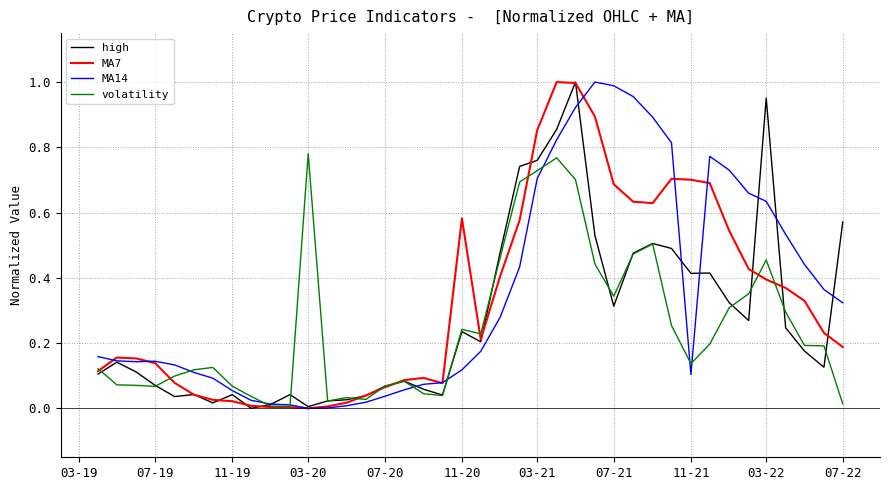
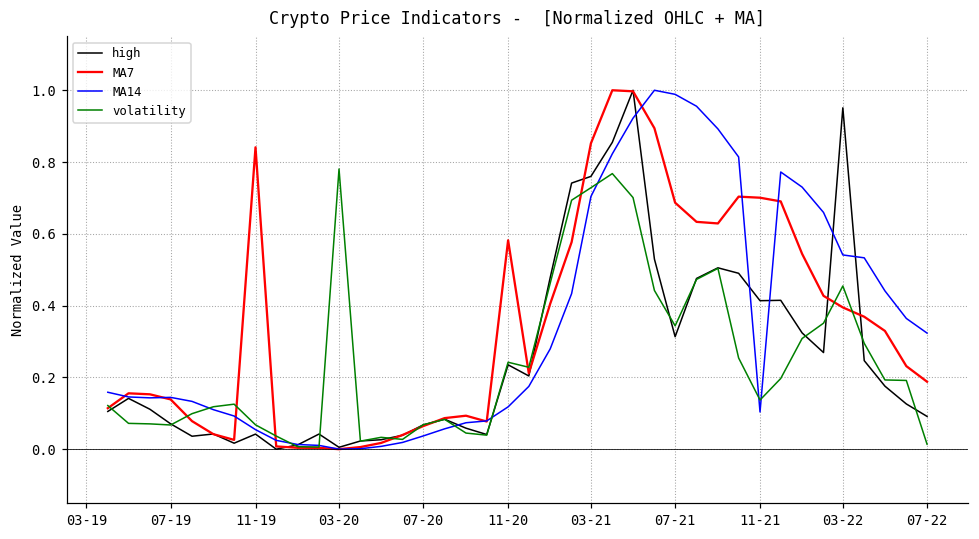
MA7, 11-19: 0.02 -> 0.84
MA14, 03-22: 0.63 -> 0.54
high, 07-22: 0.57 -> 0.09
